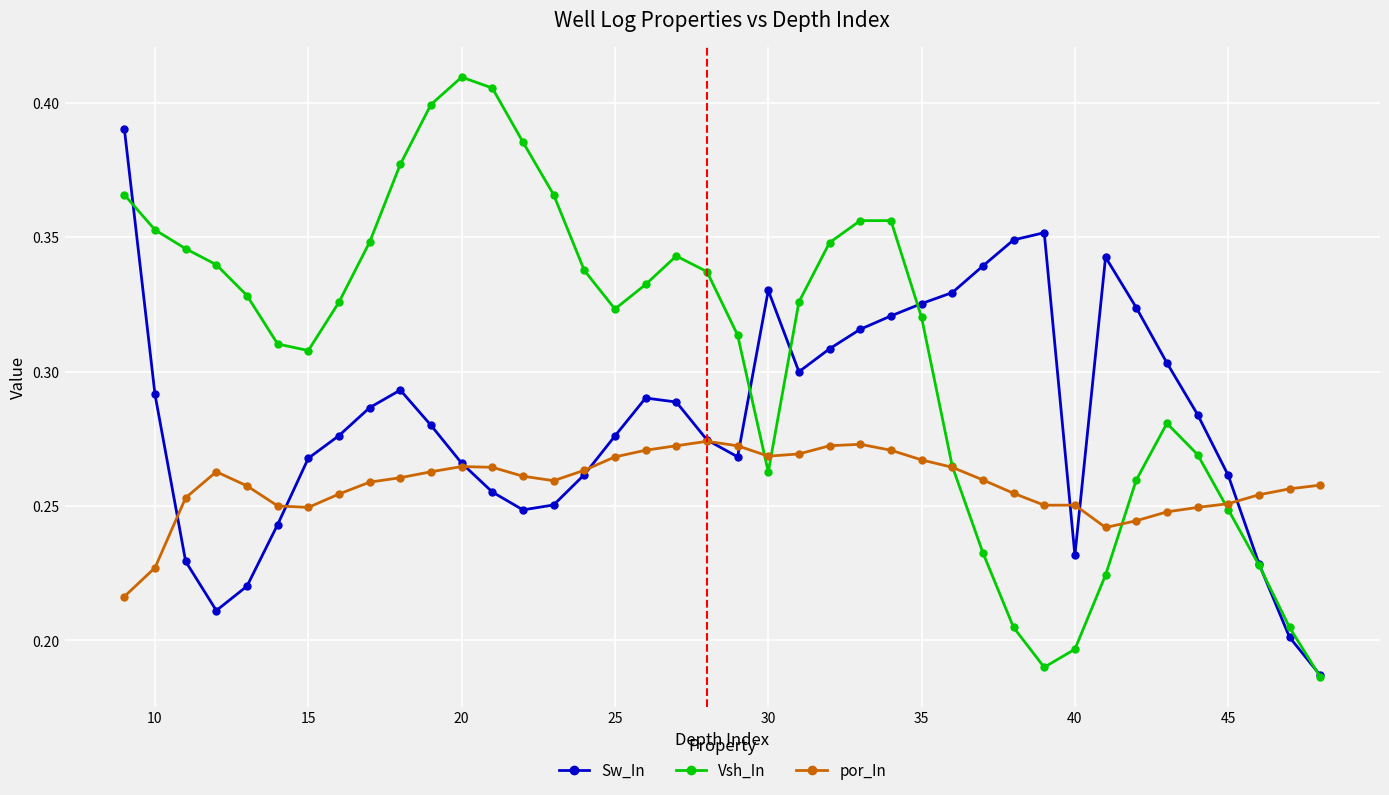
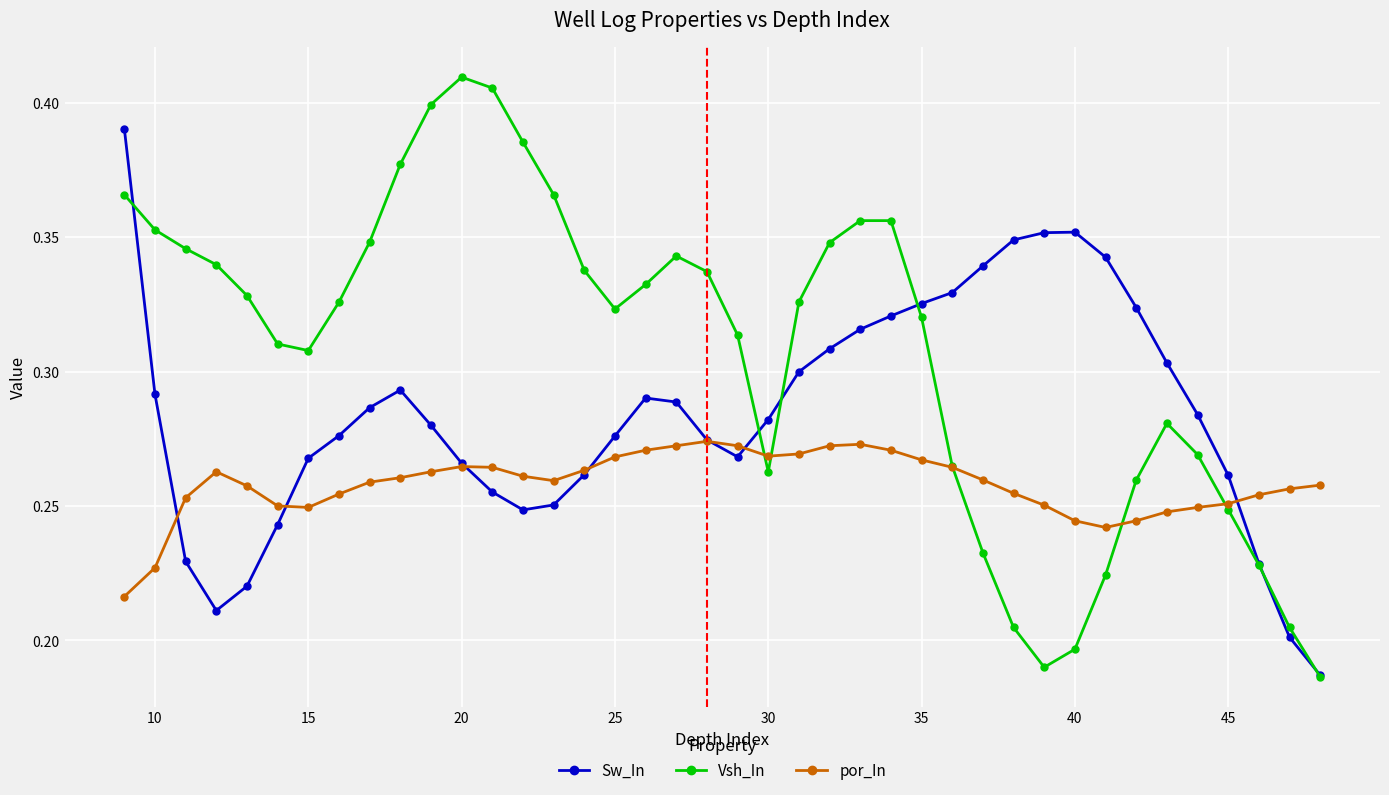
Sw_In, 30: 0.330 -> 0.282
Sw_In, 40: 0.232 -> 0.352
por_In, 40: 0.250 -> 0.244
